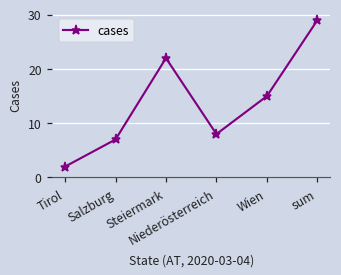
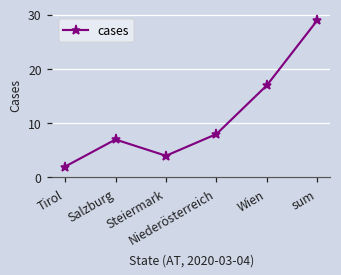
Steiermark: 22 -> 4
Wien: 15 -> 17
